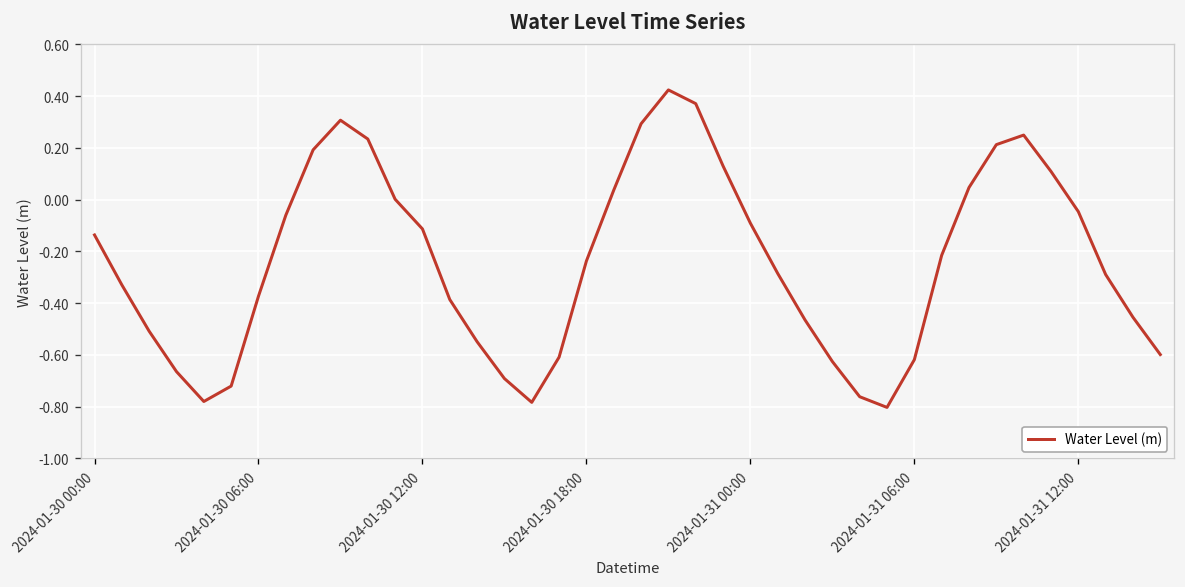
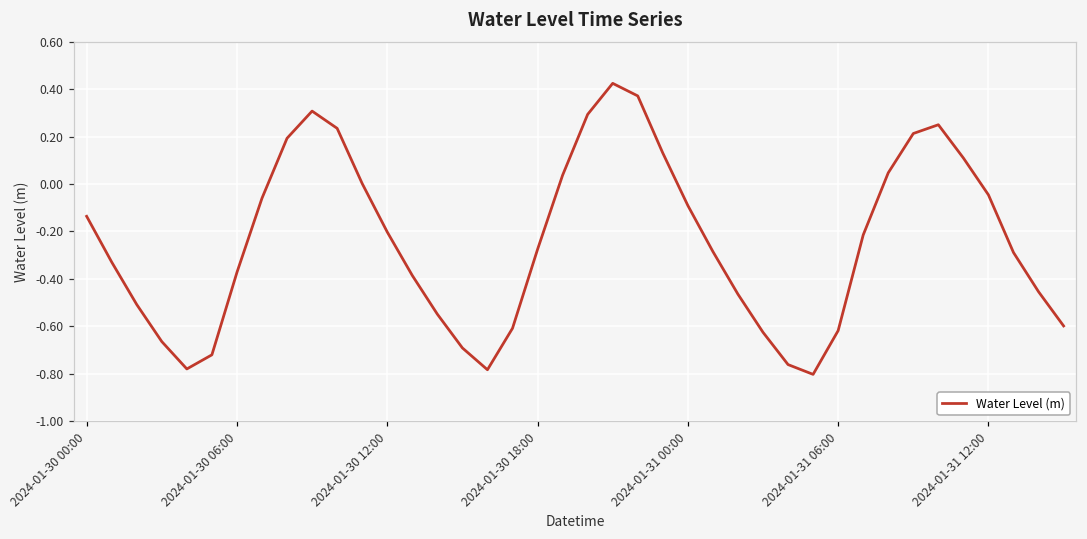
2024-01-30 12:00: -0.11 -> -0.20
2024-01-30 18:00: -0.24 -> -0.28
